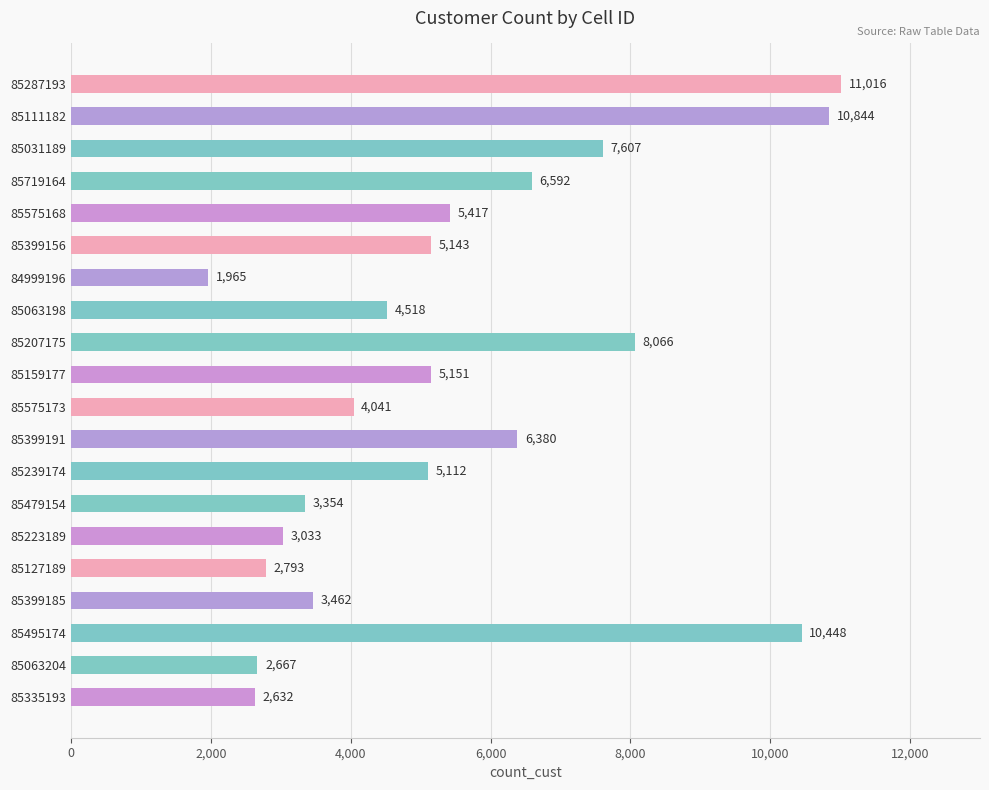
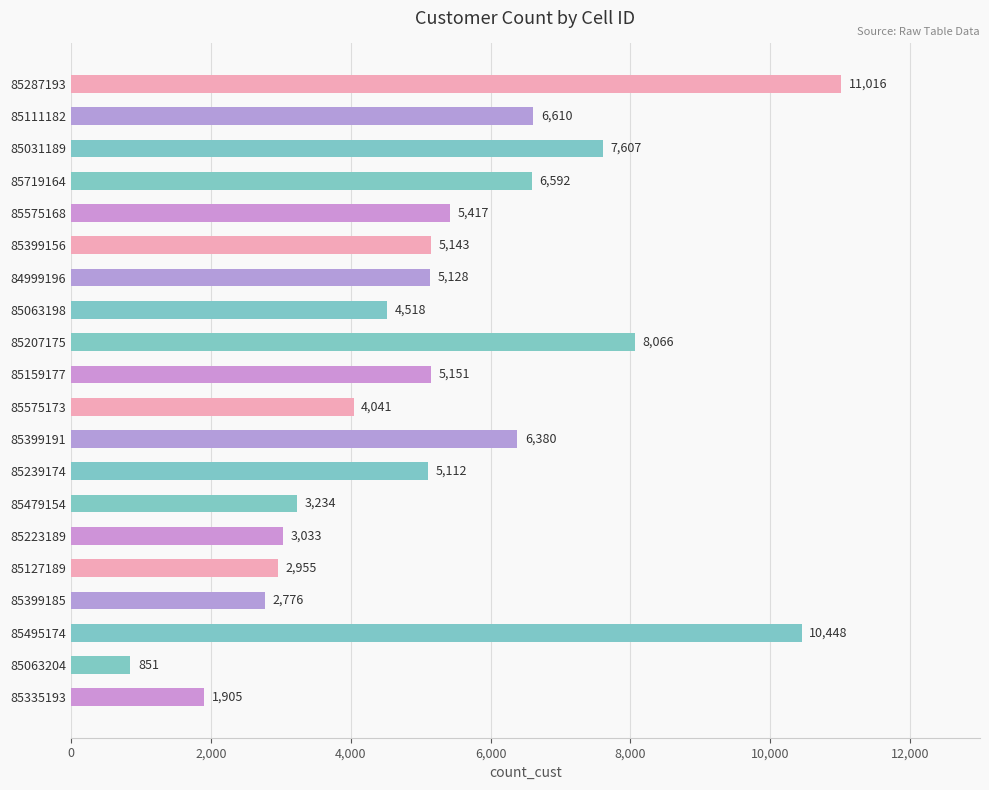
85111182: 10,844 -> 6,610
84999196: 1,965 -> 5,128
85479154: 3,354 -> 3,234
85127189: 2,793 -> 2,955
85399185: 3,462 -> 2,776
85063204: 2,667 -> 851
85335193: 2,632 -> 1,905
